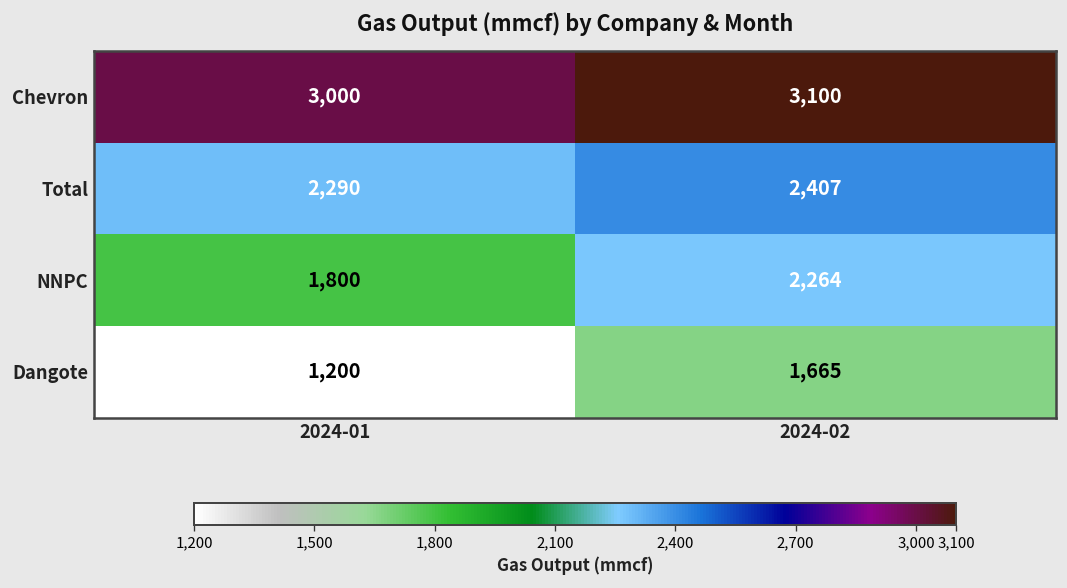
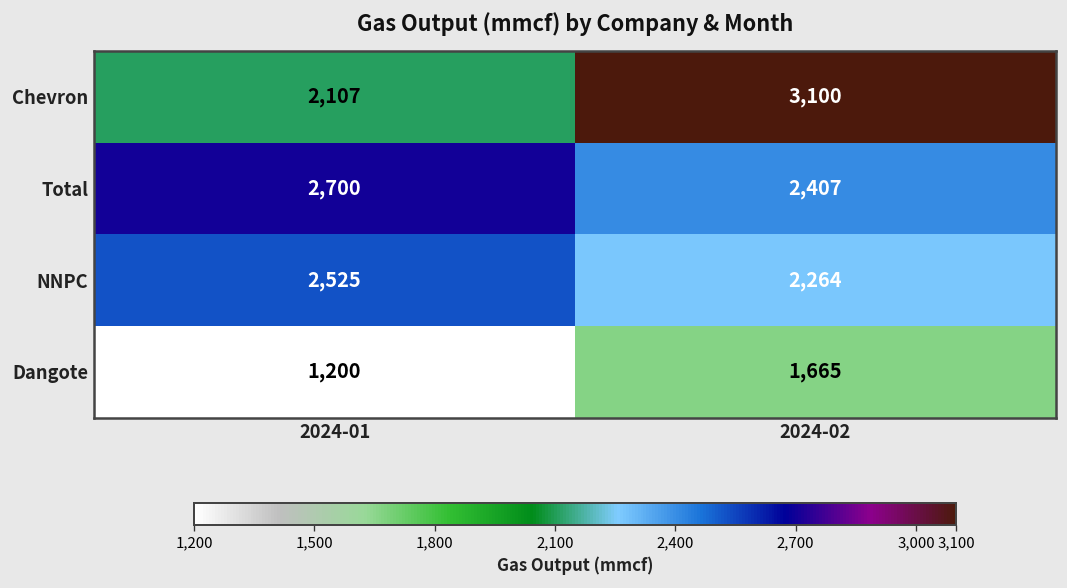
Chevron, 2024-01: 3,000 -> 2,107
Total, 2024-01: 2,290 -> 2,700
NNPC, 2024-01: 1,800 -> 2,525
